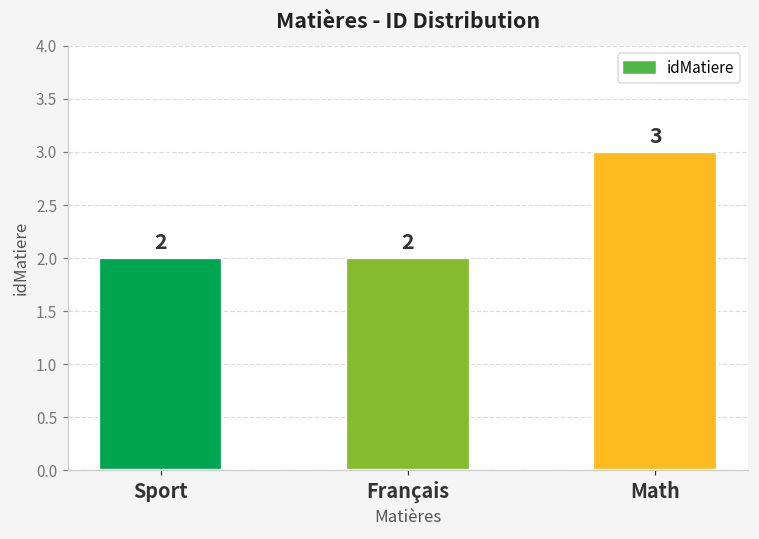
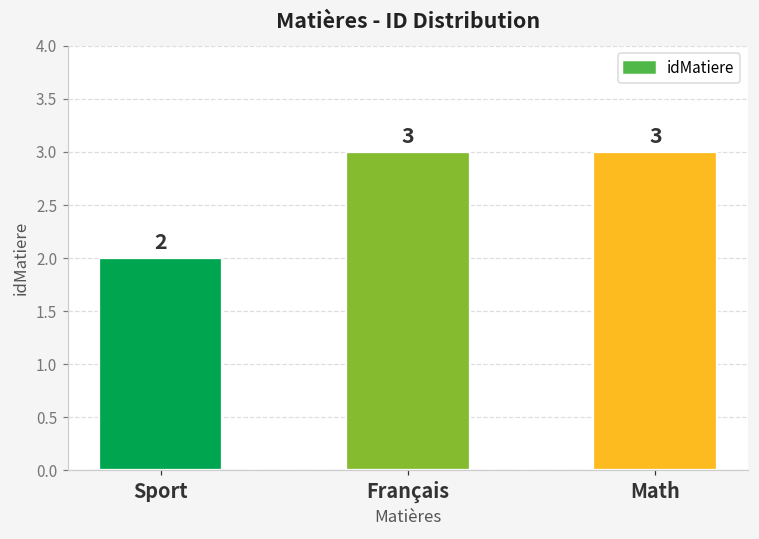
Français: 2 -> 3
